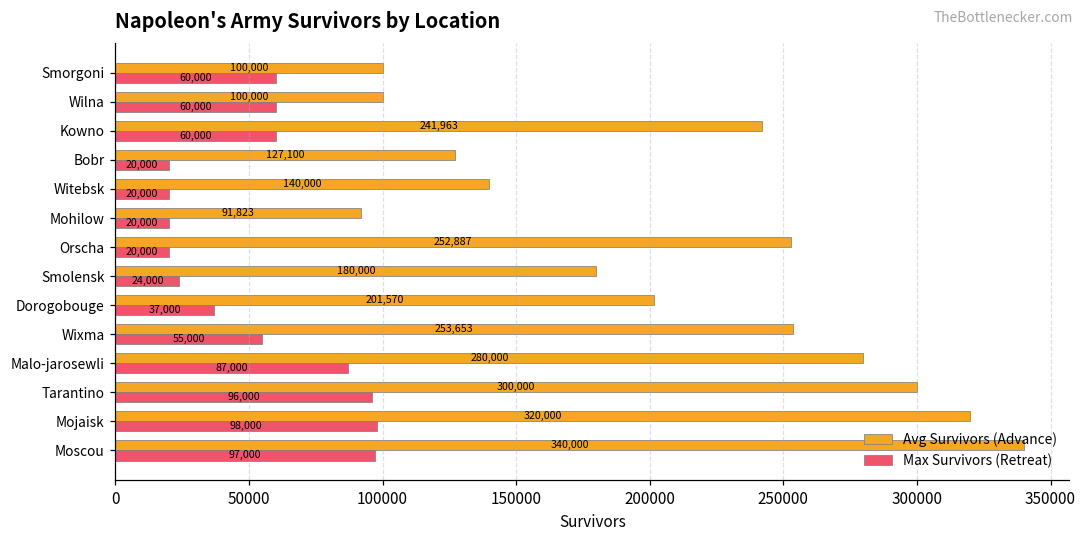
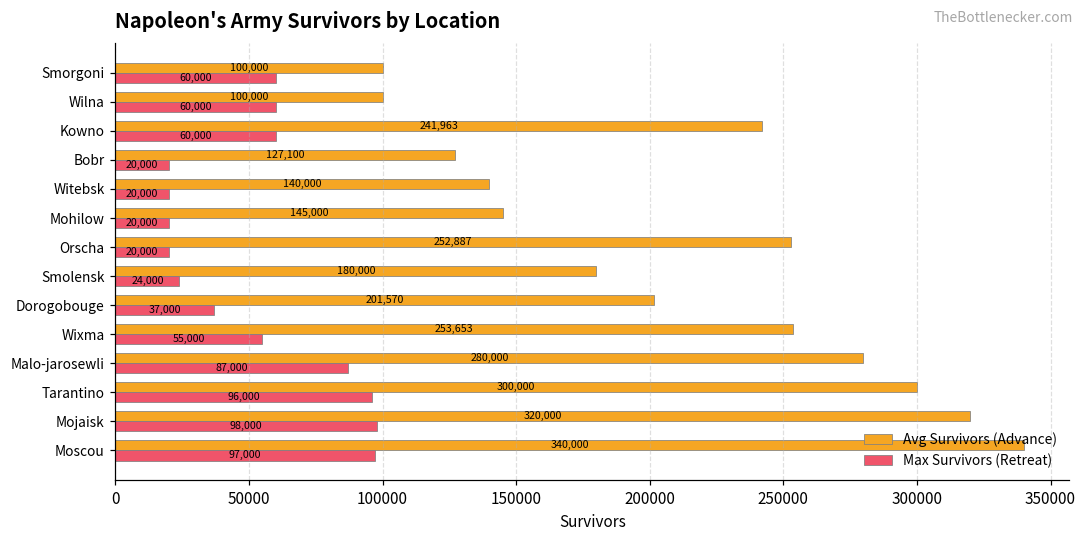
Avg Survivors (Advance), Mohilow: 91,823 -> 145,000
